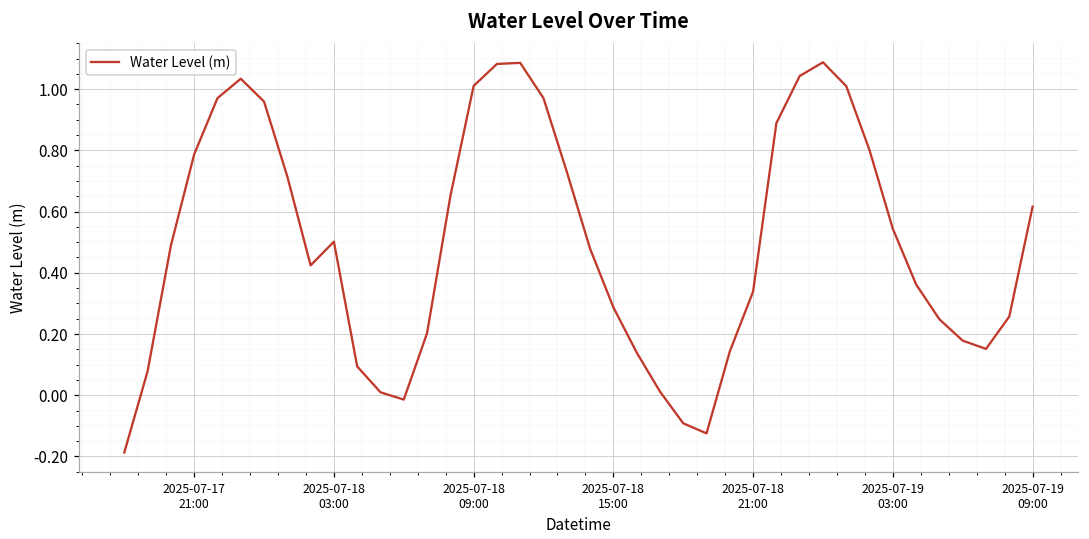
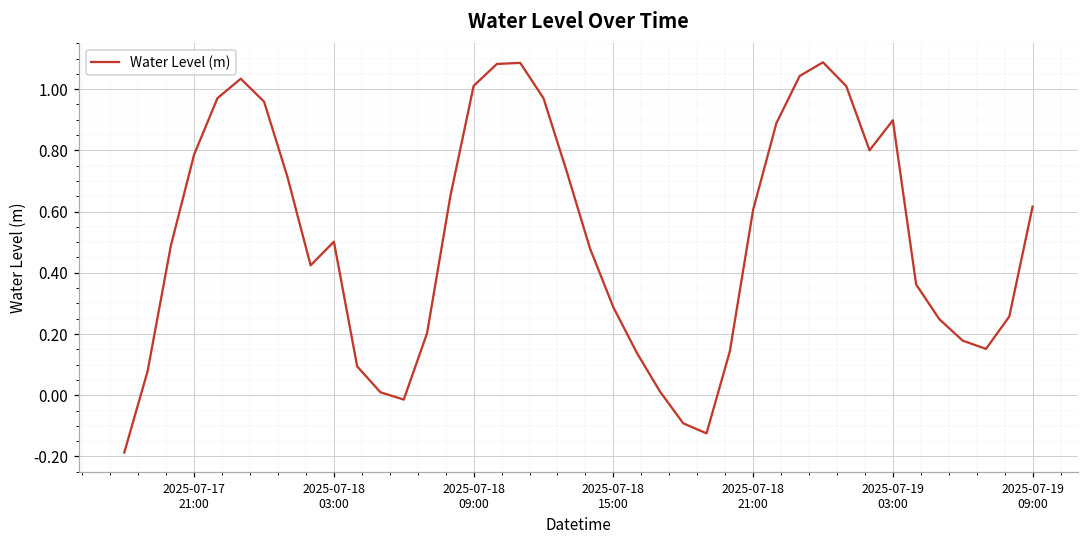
2025-07-18 21:00: 0.34 -> 0.61
2025-07-19 03:00: 0.54 -> 0.90
